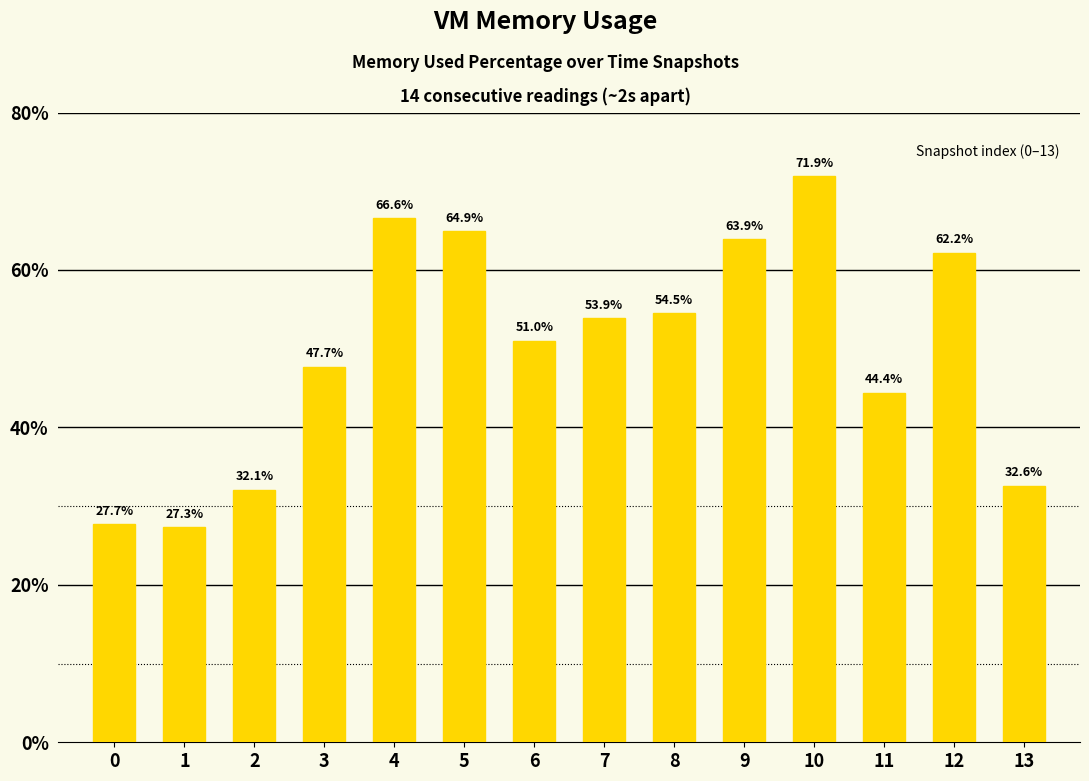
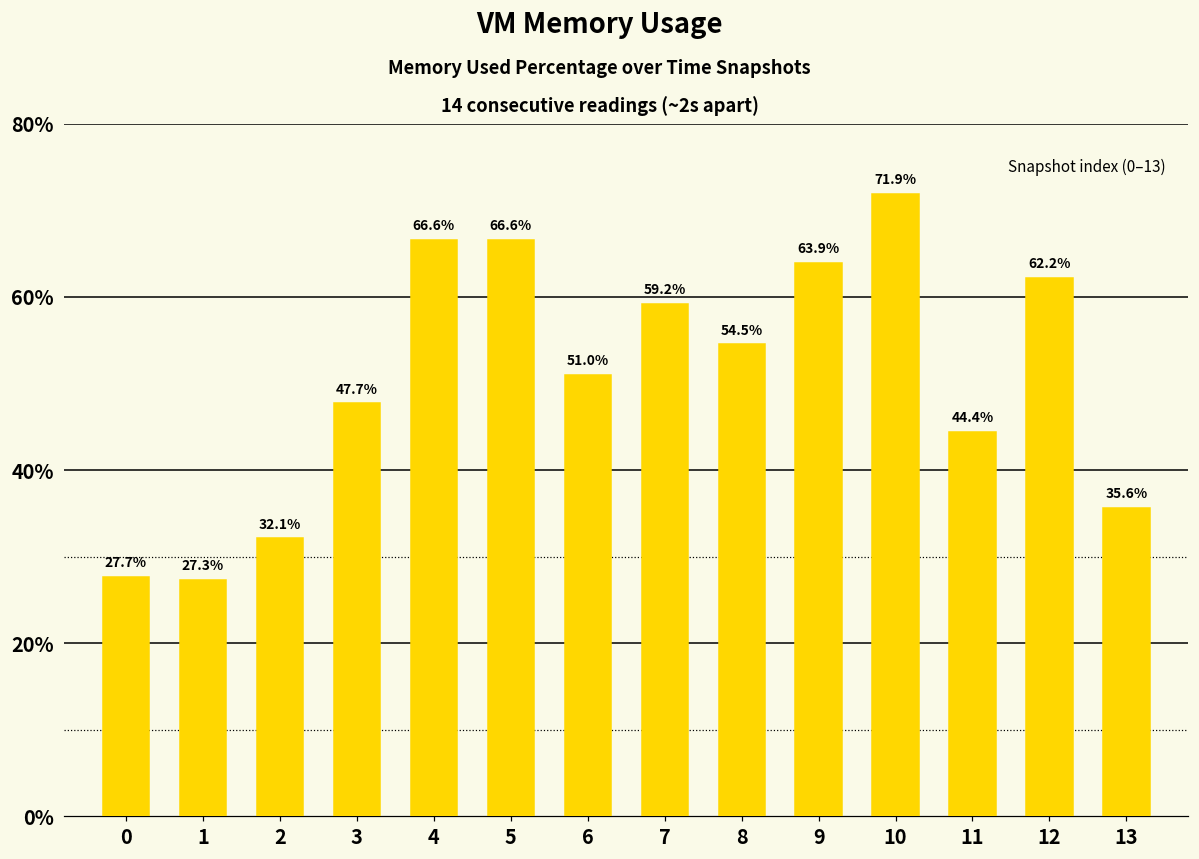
5: 64.9% -> 66.6%
7: 53.9% -> 59.2%
13: 32.6% -> 35.6%
